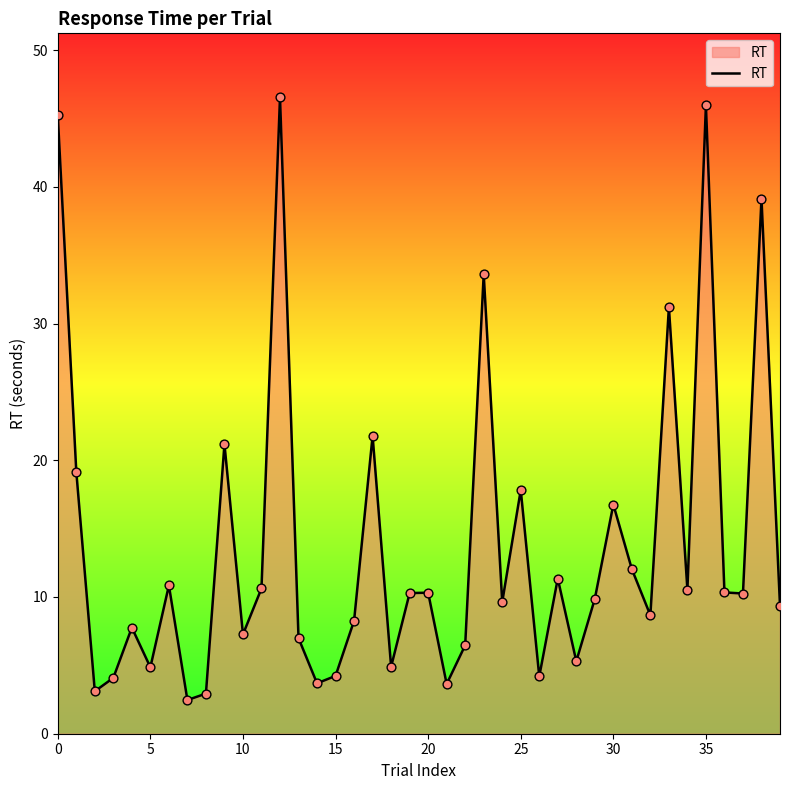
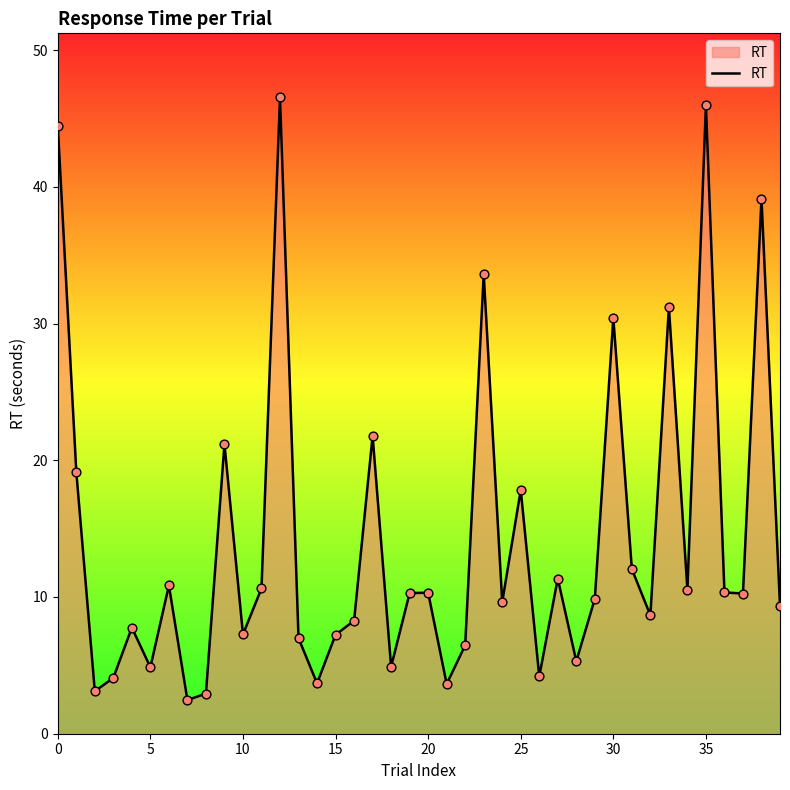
0: 45.2 -> 44.5
15: 4.2 -> 7.2
30: 16.8 -> 30.4
